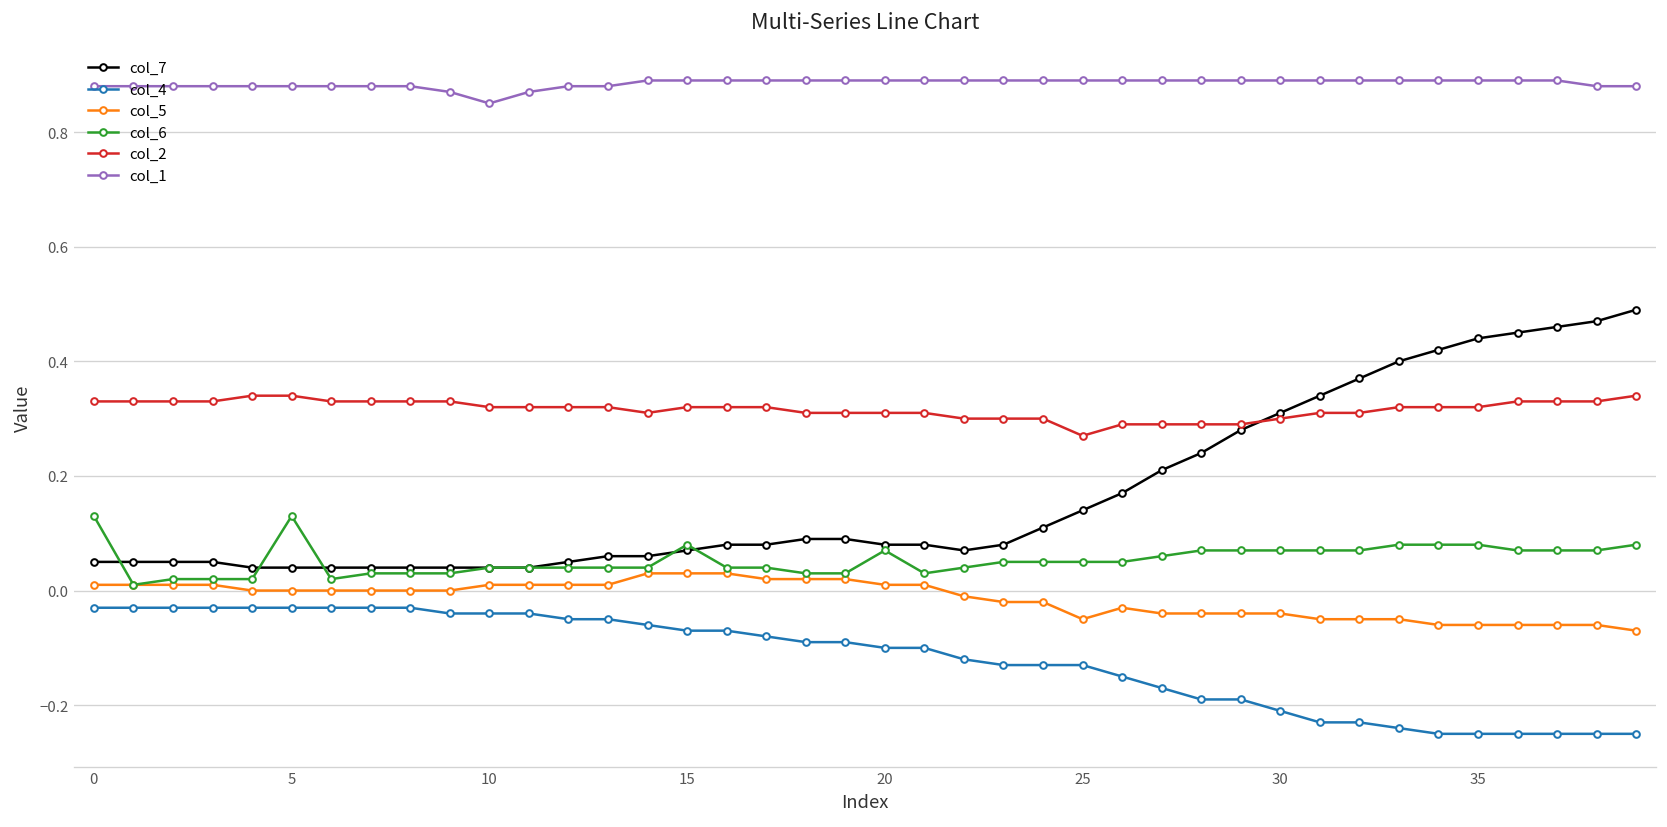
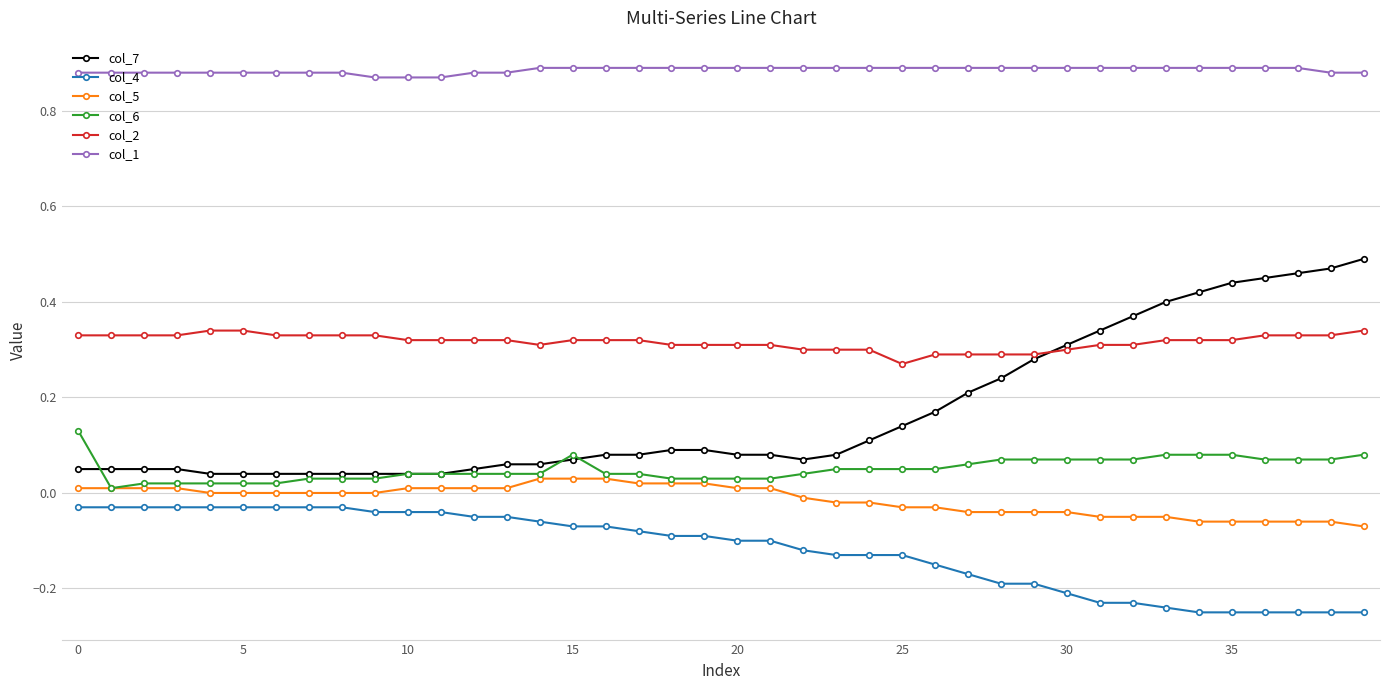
col_6, 5: 0.13 -> 0.02
col_1, 10: 0.85 -> 0.87
col_6, 20: 0.07 -> 0.03
col_5, 25: -0.05 -> -0.03
